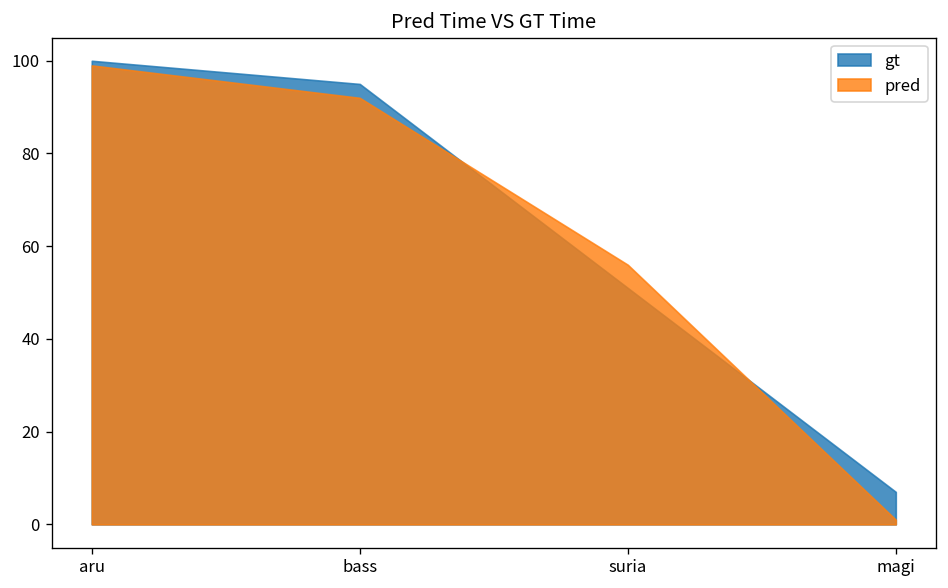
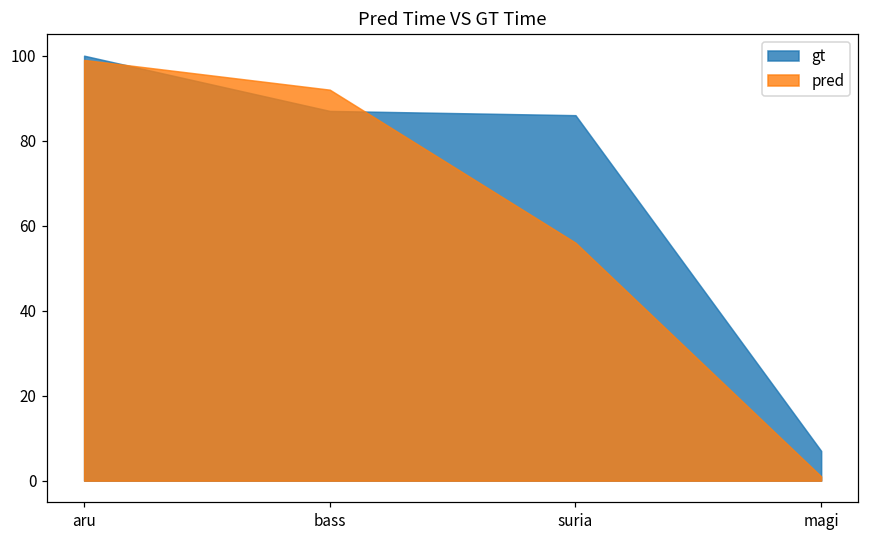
gt, bass: 95 -> 87
gt, suria: 51 -> 86
